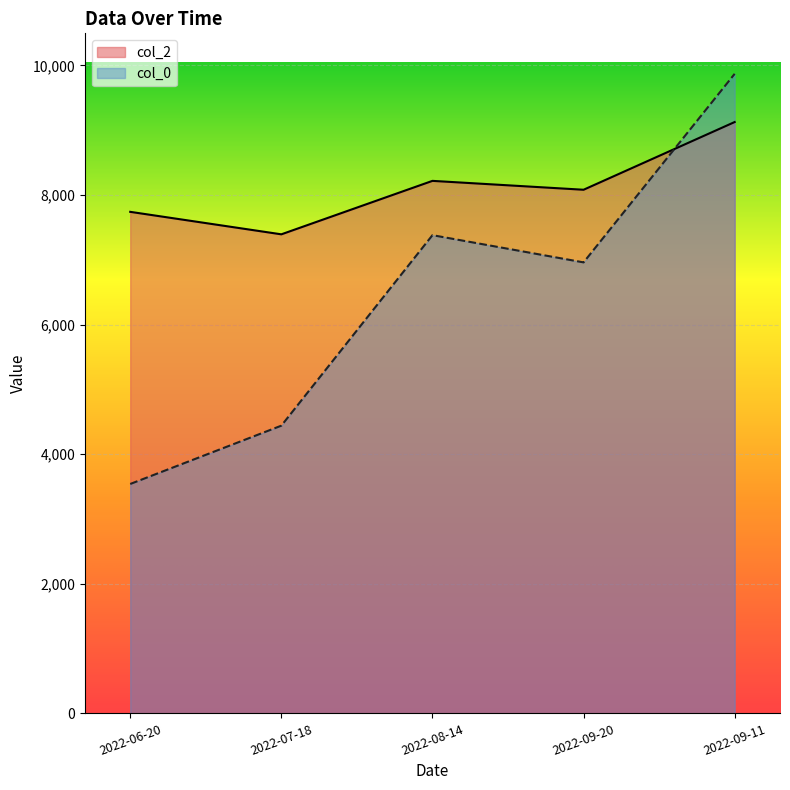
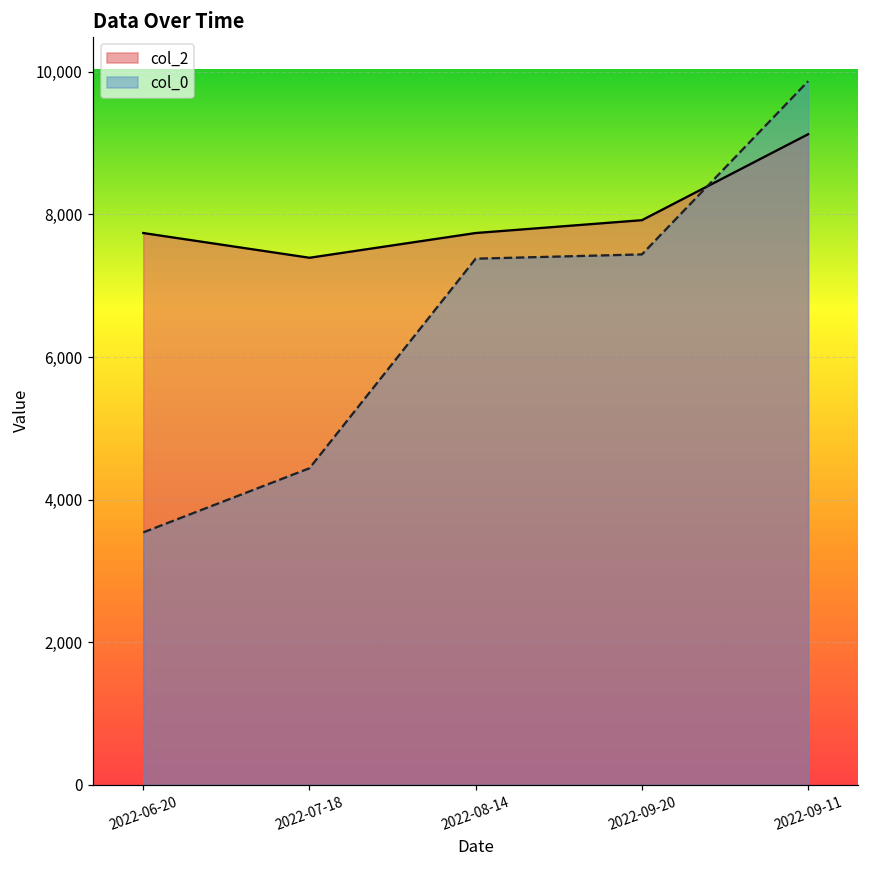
col_2, 2022-08-14: 8,200 -> 7,700
col_2, 2022-09-20: 8,100 -> 7,900
col_0, 2022-09-20: 7,000 -> 7,400
